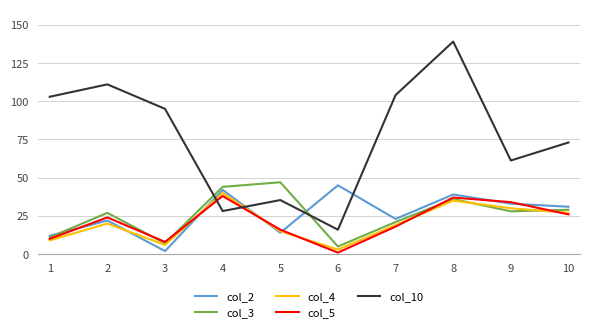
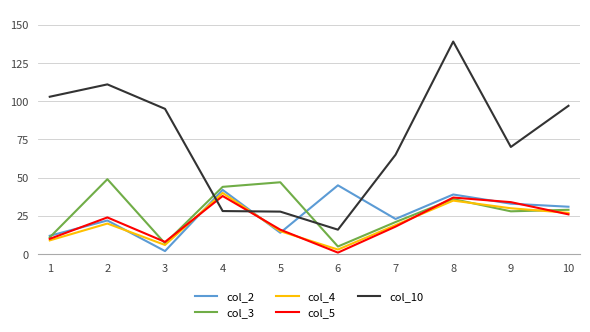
col_3, 2: 27 -> 49
col_10, 5: 35 -> 28
col_10, 7: 104 -> 65
col_10, 9: 61 -> 70
col_10, 10: 73 -> 97
